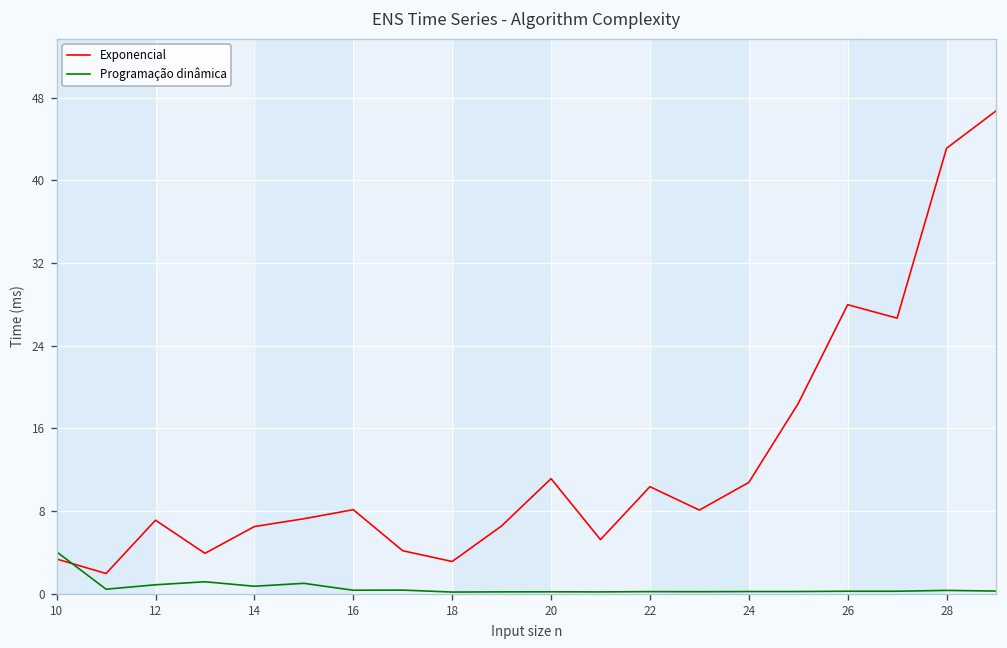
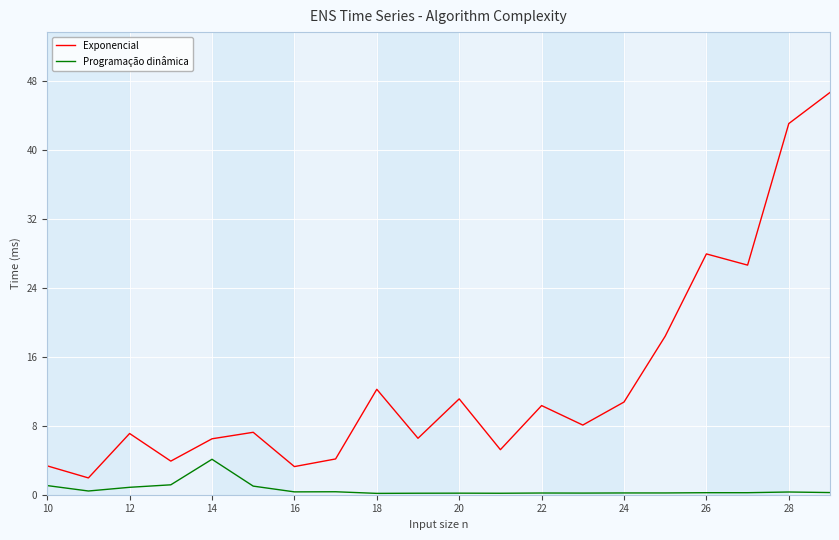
Programação dinâmica, 10: 4 -> 1
Programação dinâmica, 14: 1 -> 4
Exponencial, 16: 8 -> 3
Exponencial, 18: 3 -> 12
